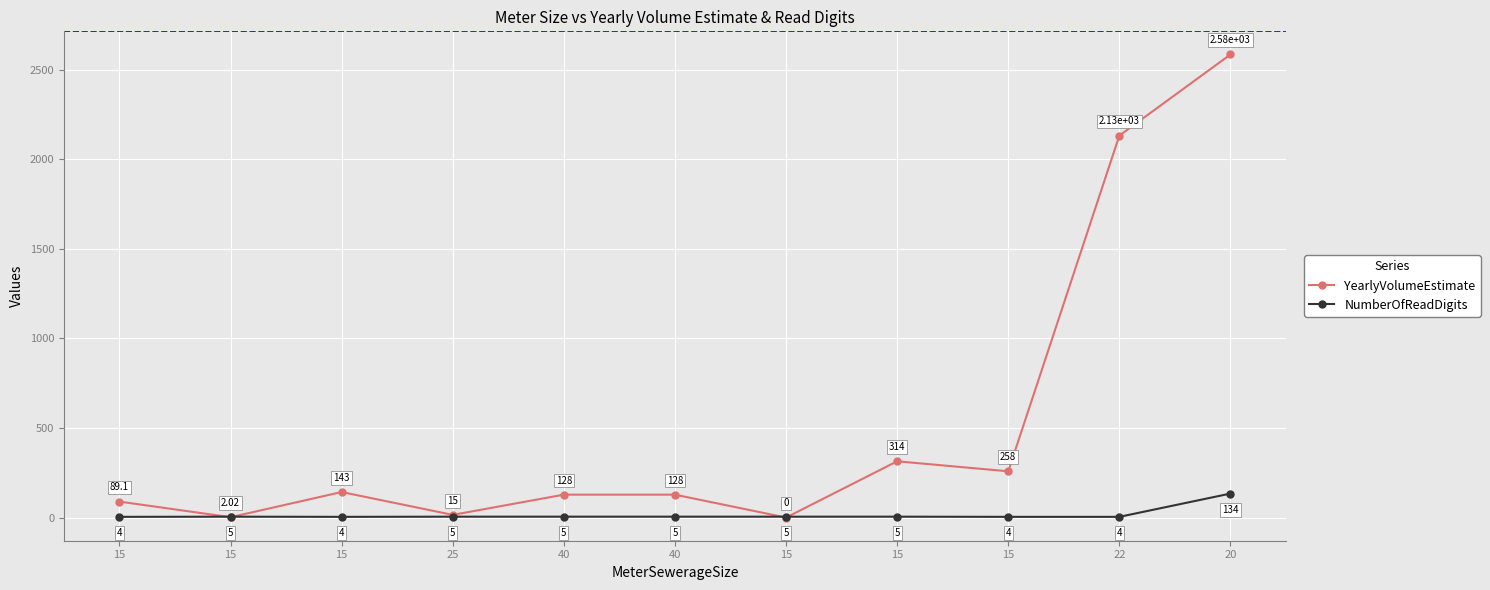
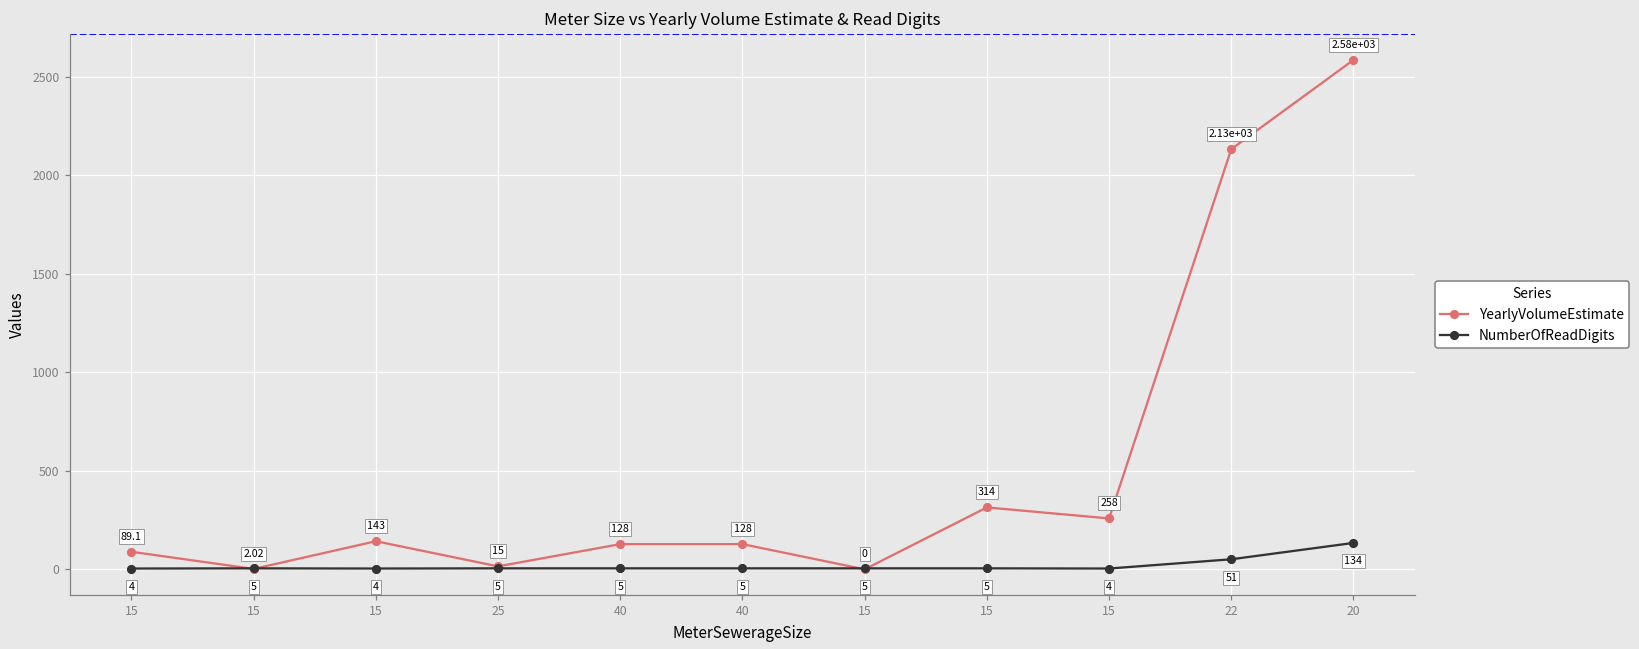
NumberOfReadDigits, 22: 4 -> 51
